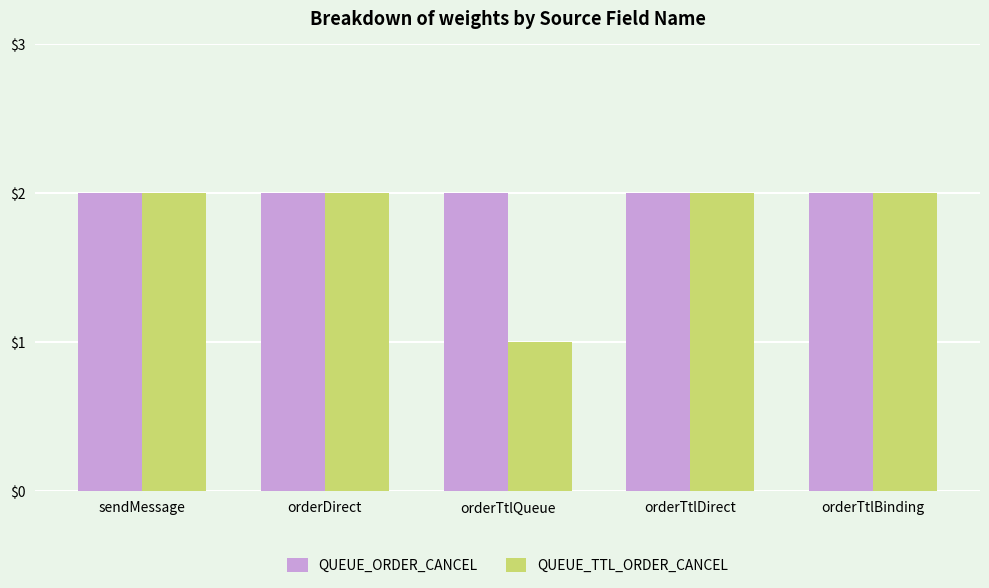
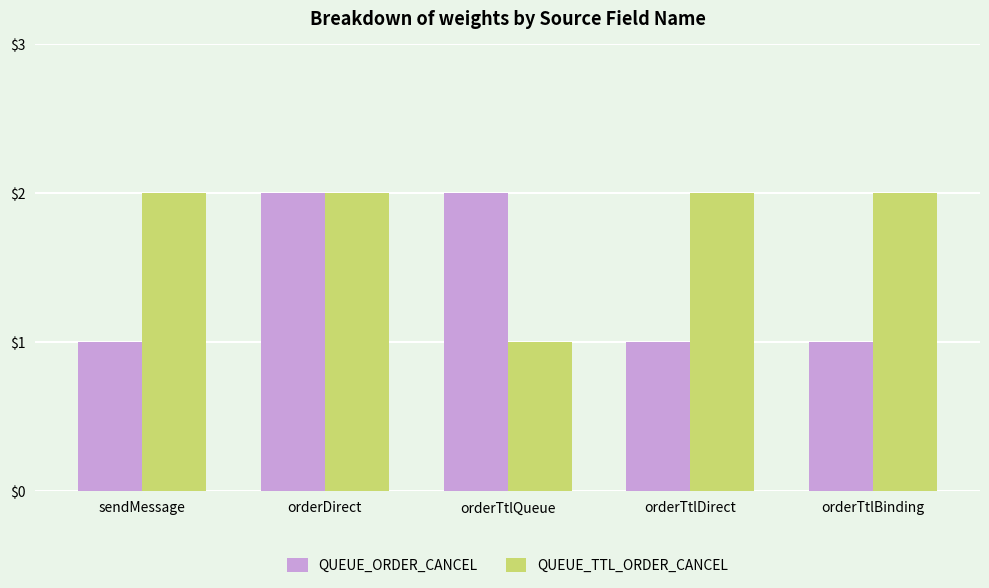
QUEUE_ORDER_CANCEL, sendMessage: $2 -> $1
QUEUE_ORDER_CANCEL, orderTtlDirect: $2 -> $1
QUEUE_ORDER_CANCEL, orderTtlBinding: $2 -> $1
